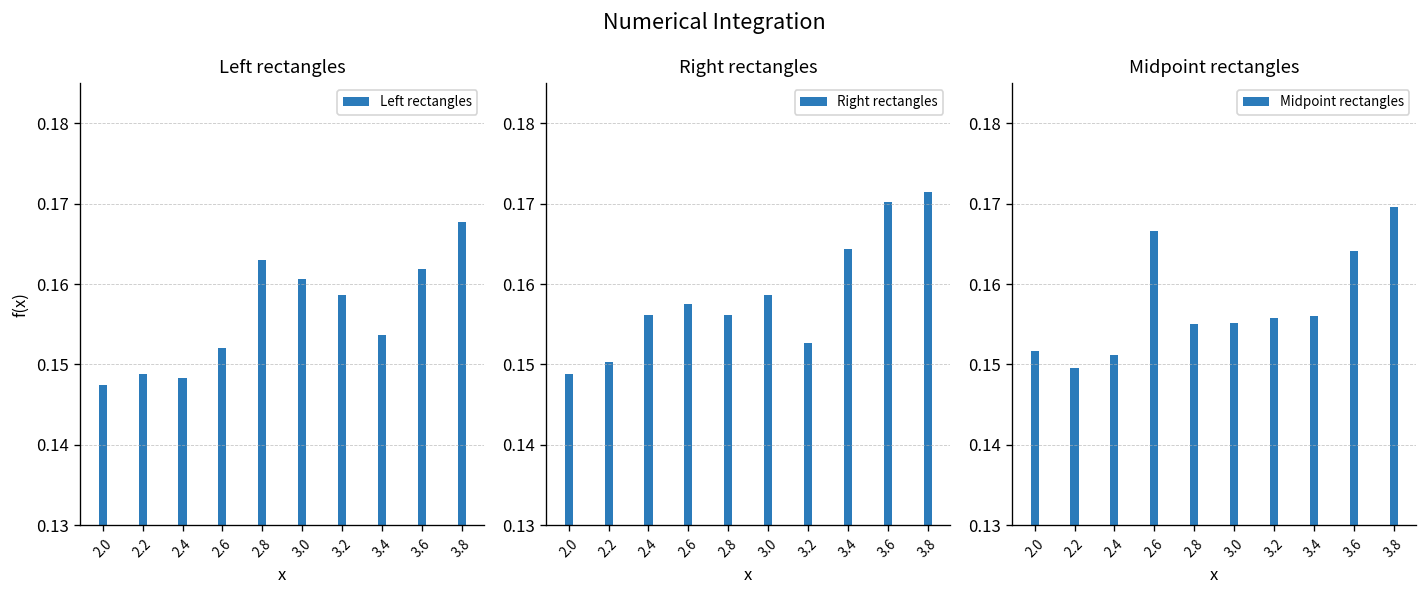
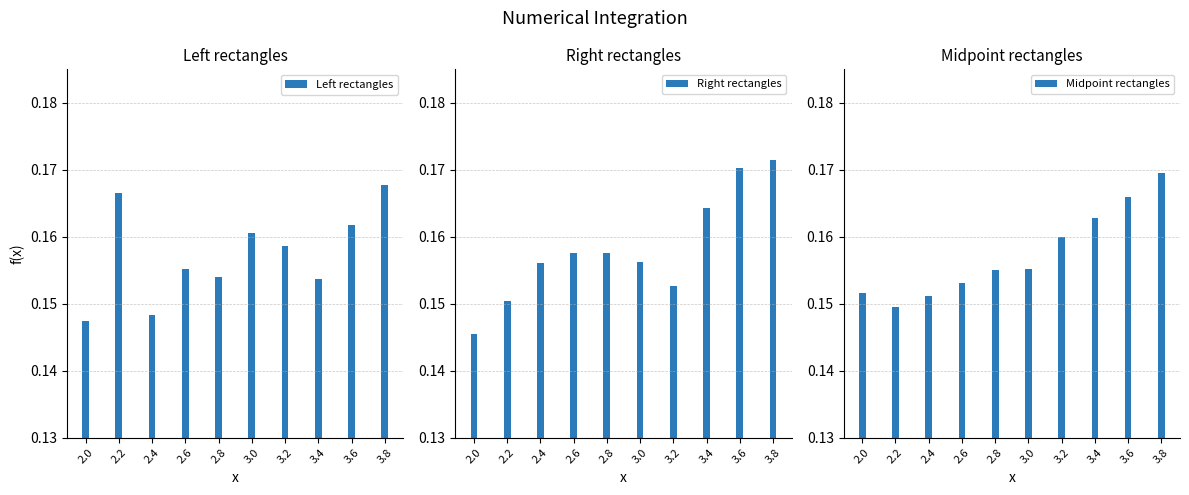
Left rectangles, 2.2: 0.149 -> 0.166
Left rectangles, 2.6: 0.152 -> 0.155
Left rectangles, 2.8: 0.163 -> 0.154
Right rectangles, 2.0: 0.149 -> 0.146
Right rectangles, 2.8: 0.156 -> 0.158
Right rectangles, 3.0: 0.159 -> 0.156
Midpoint rectangles, 2.6: 0.167 -> 0.153
Midpoint rectangles, 3.2: 0.156 -> 0.160
Midpoint rectangles, 3.4: 0.156 -> 0.163
Midpoint rectangles, 3.6: 0.164 -> 0.166
